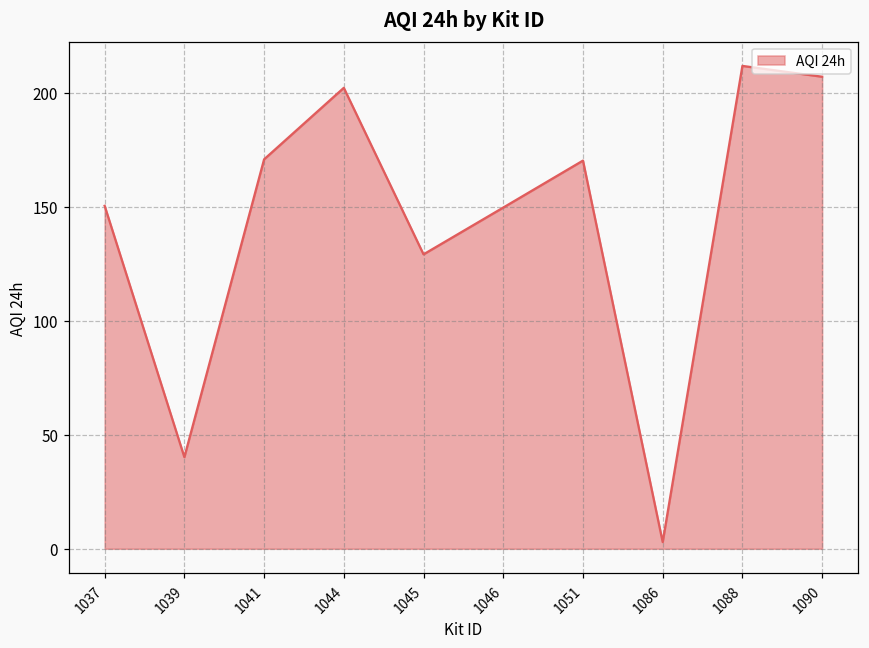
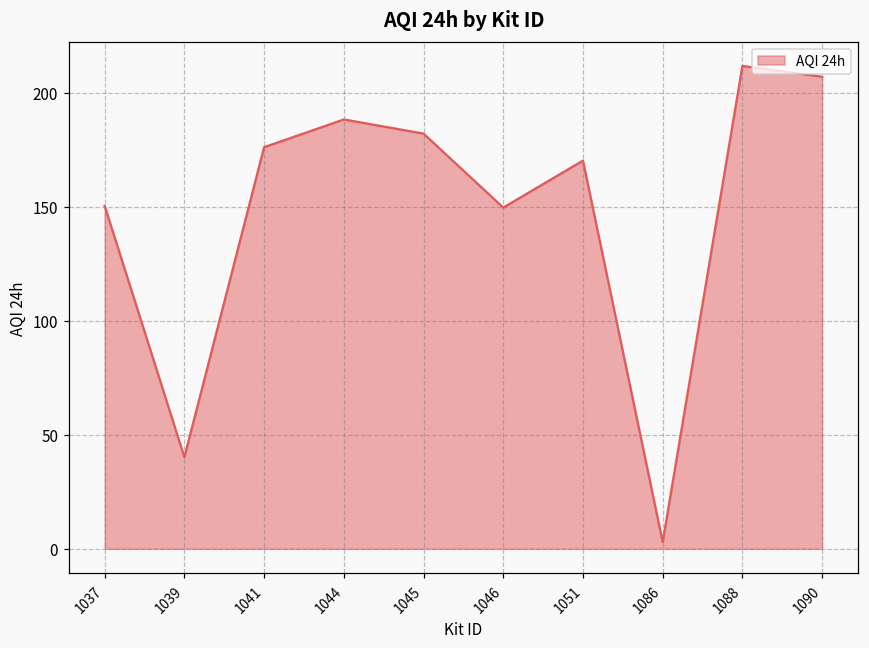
1041: 171 -> 176
1044: 202 -> 188
1045: 129 -> 182
